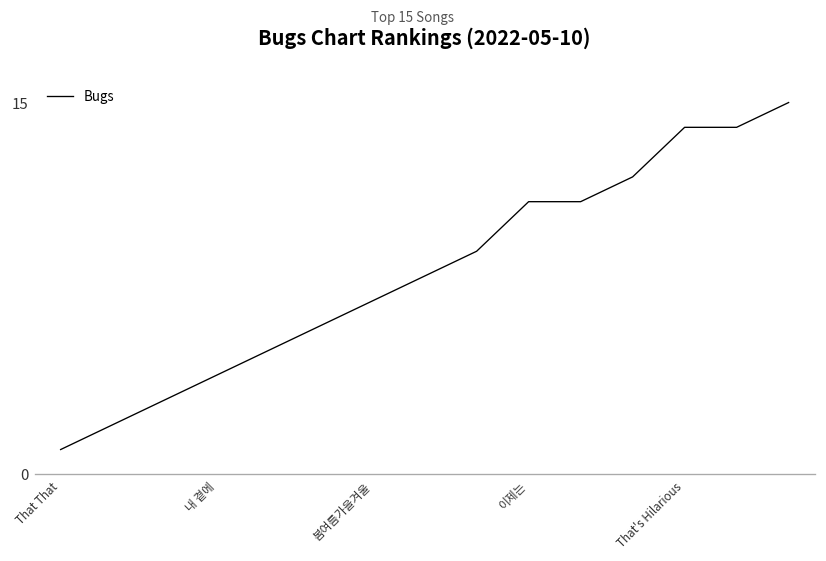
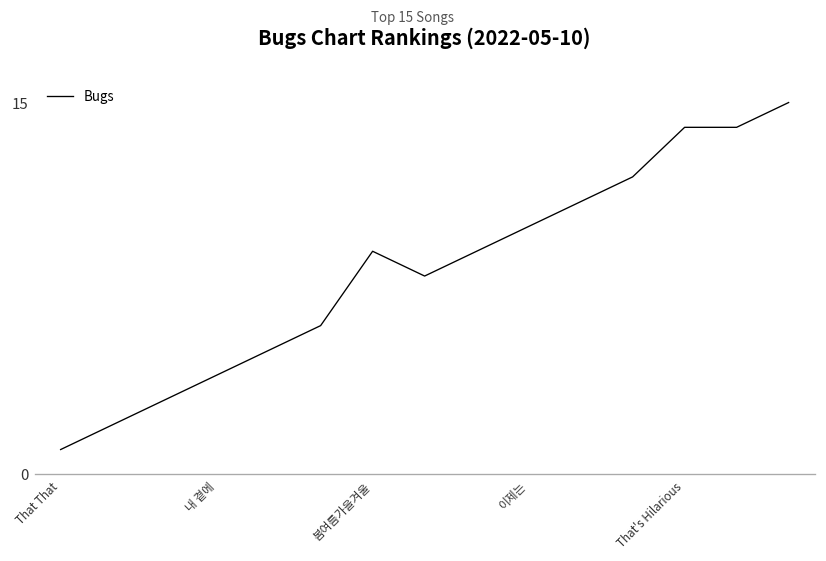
봄여름가을겨울: 7 -> 9
이제는: 11 -> 10
